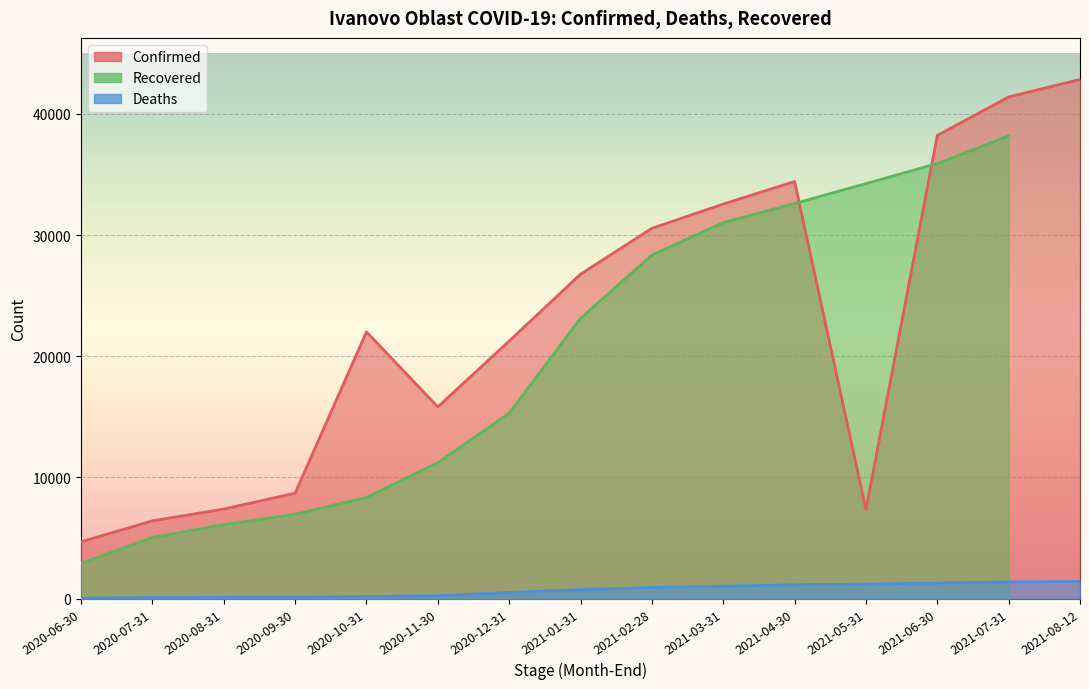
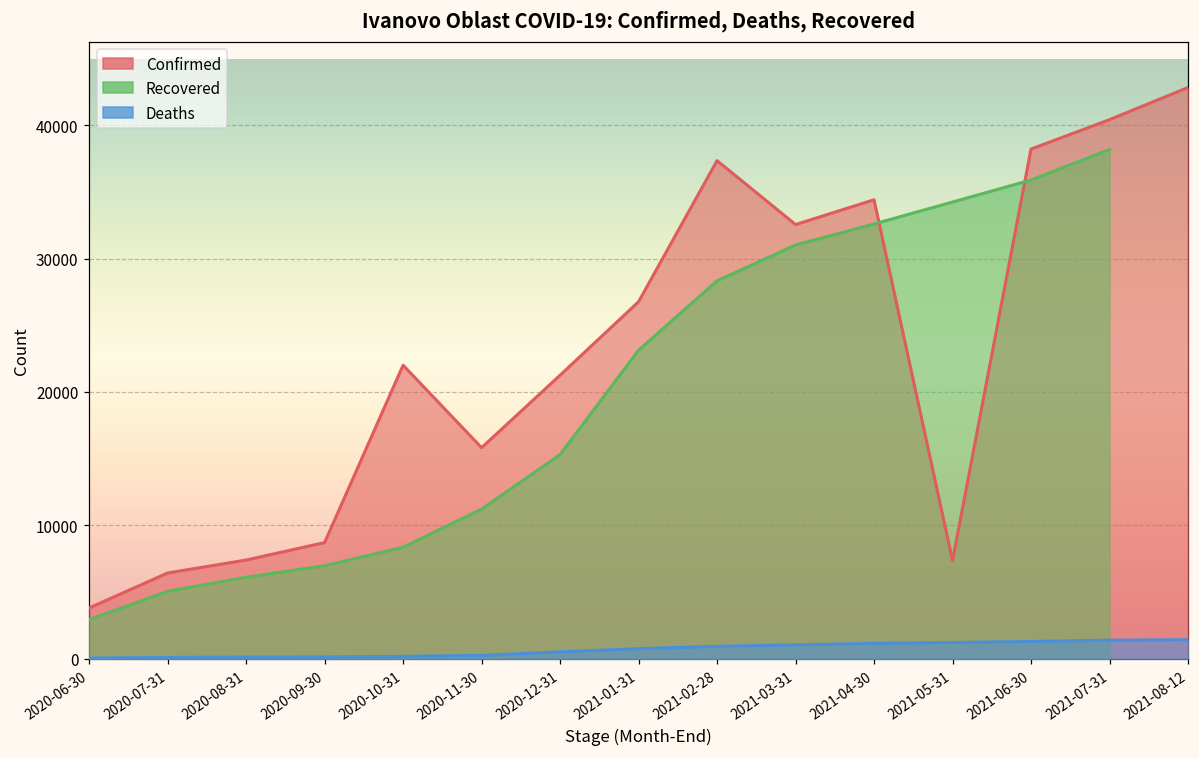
Confirmed, 2020-06-30: 4700 -> 3800
Confirmed, 2021-02-28: 30600 -> 37300
Confirmed, 2021-07-31: 41400 -> 40400
